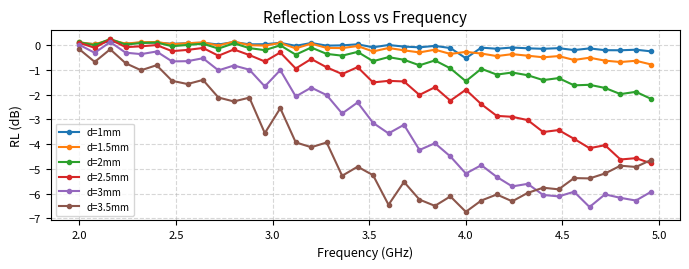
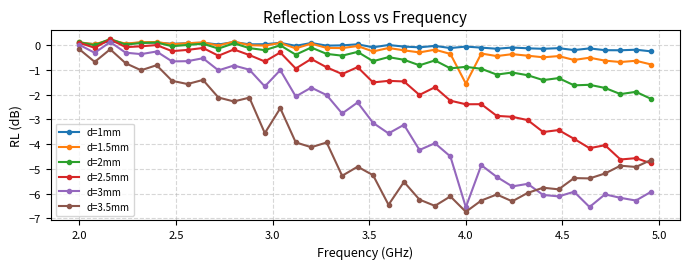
d=1mm, 4.0: -0.5 -> -0.1
d=1.5mm, 4.0: -0.3 -> -1.6
d=2mm, 4.0: -1.5 -> -0.9
d=2.5mm, 4.0: -1.8 -> -2.4
d=3mm, 4.0: -5.2 -> -6.6
